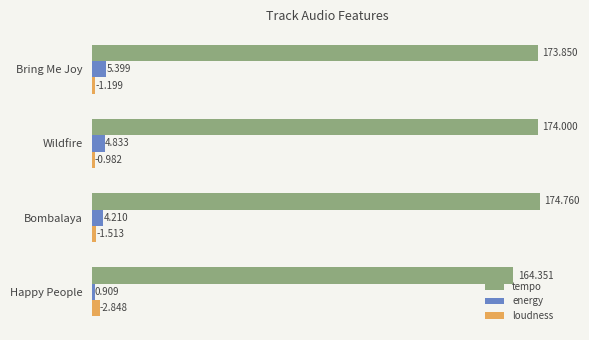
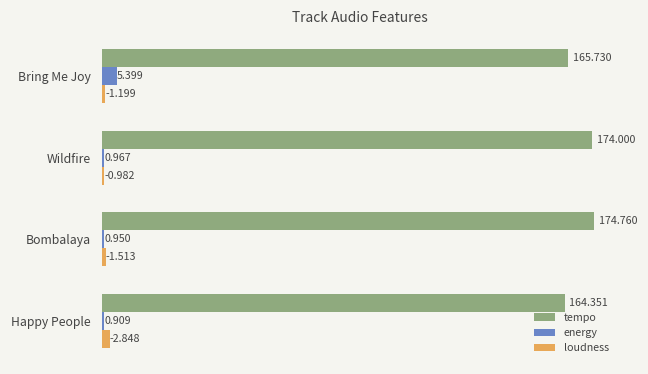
tempo, Bring Me Joy: 173.850 -> 165.730
energy, Wildfire: 4.833 -> 0.967
energy, Bombalaya: 4.210 -> 0.950
